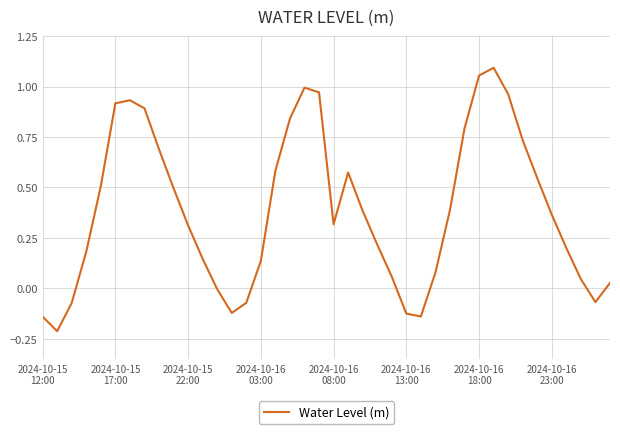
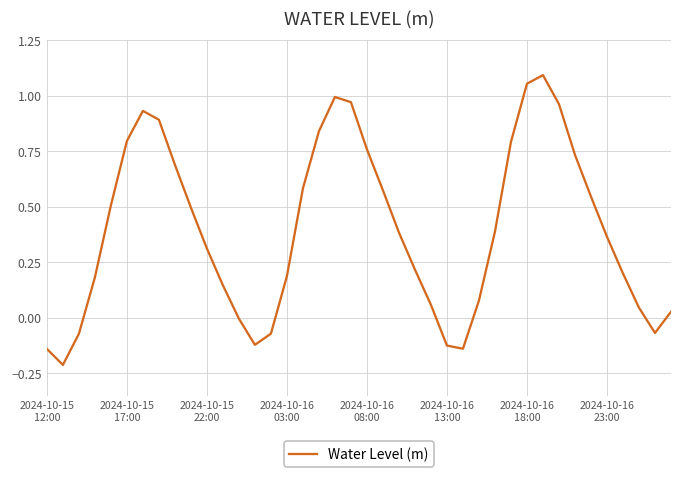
2024-10-15 17:00: 0.92 -> 0.80
2024-10-16 03:00: 0.14 -> 0.19
2024-10-16 08:00: 0.32 -> 0.76
